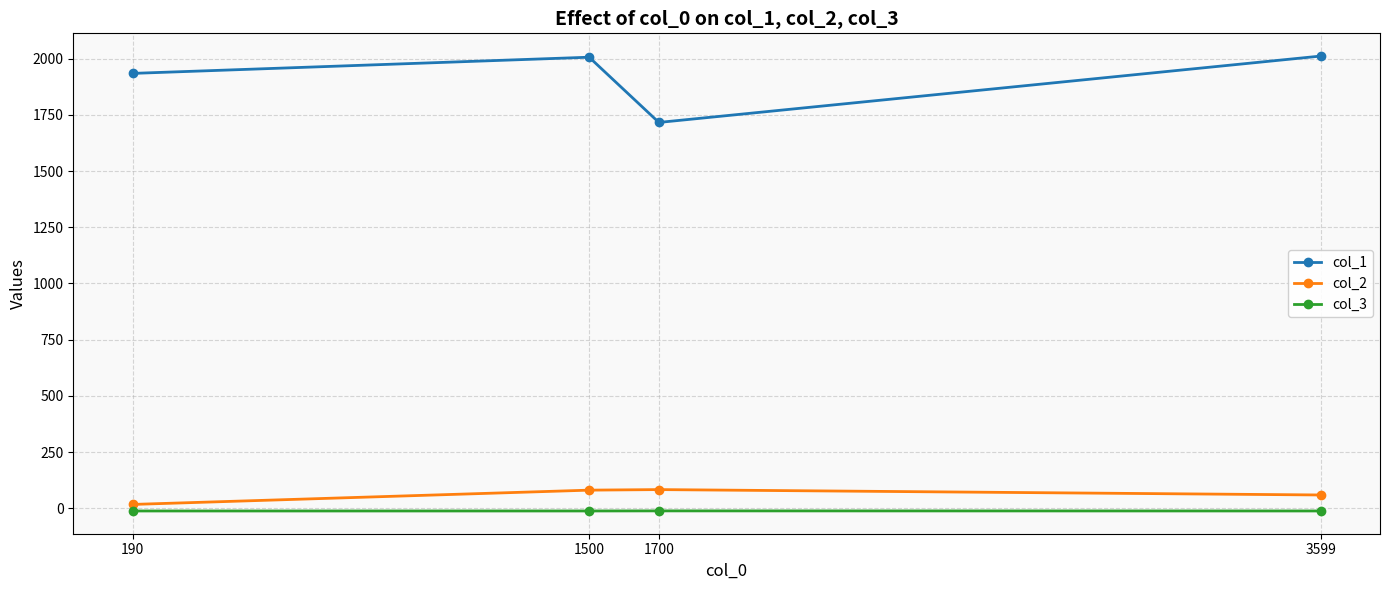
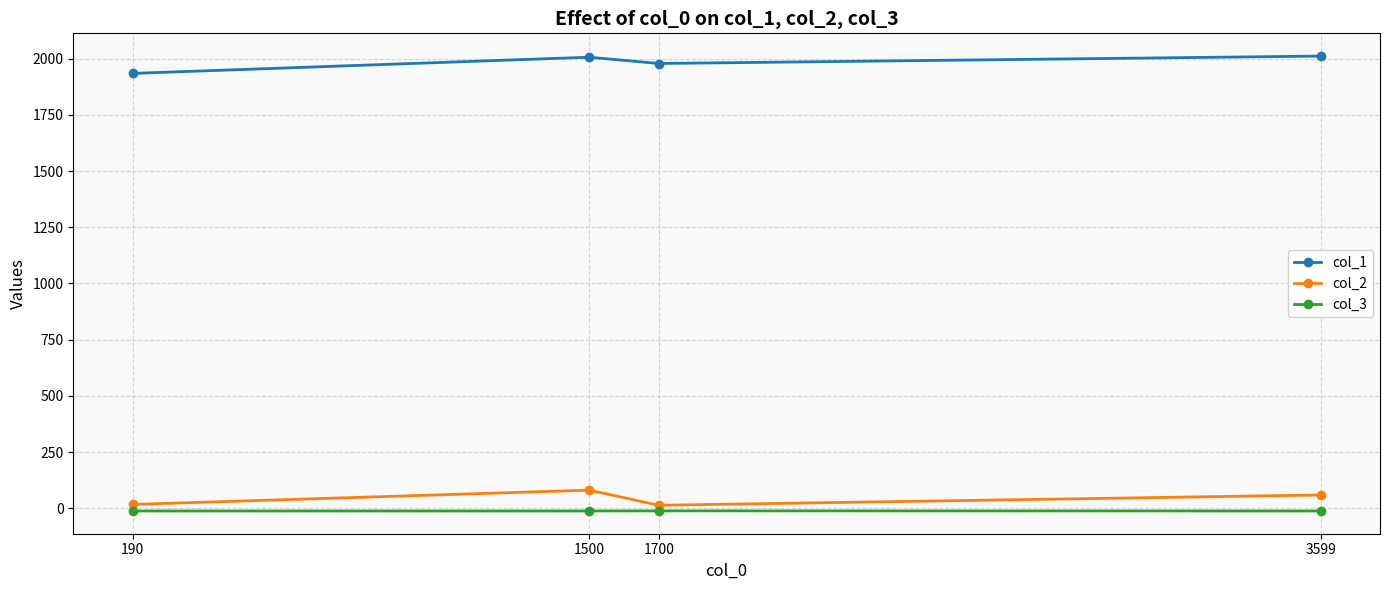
col_1, 1700: 1720 -> 1980
col_2, 1700: 80 -> 10
